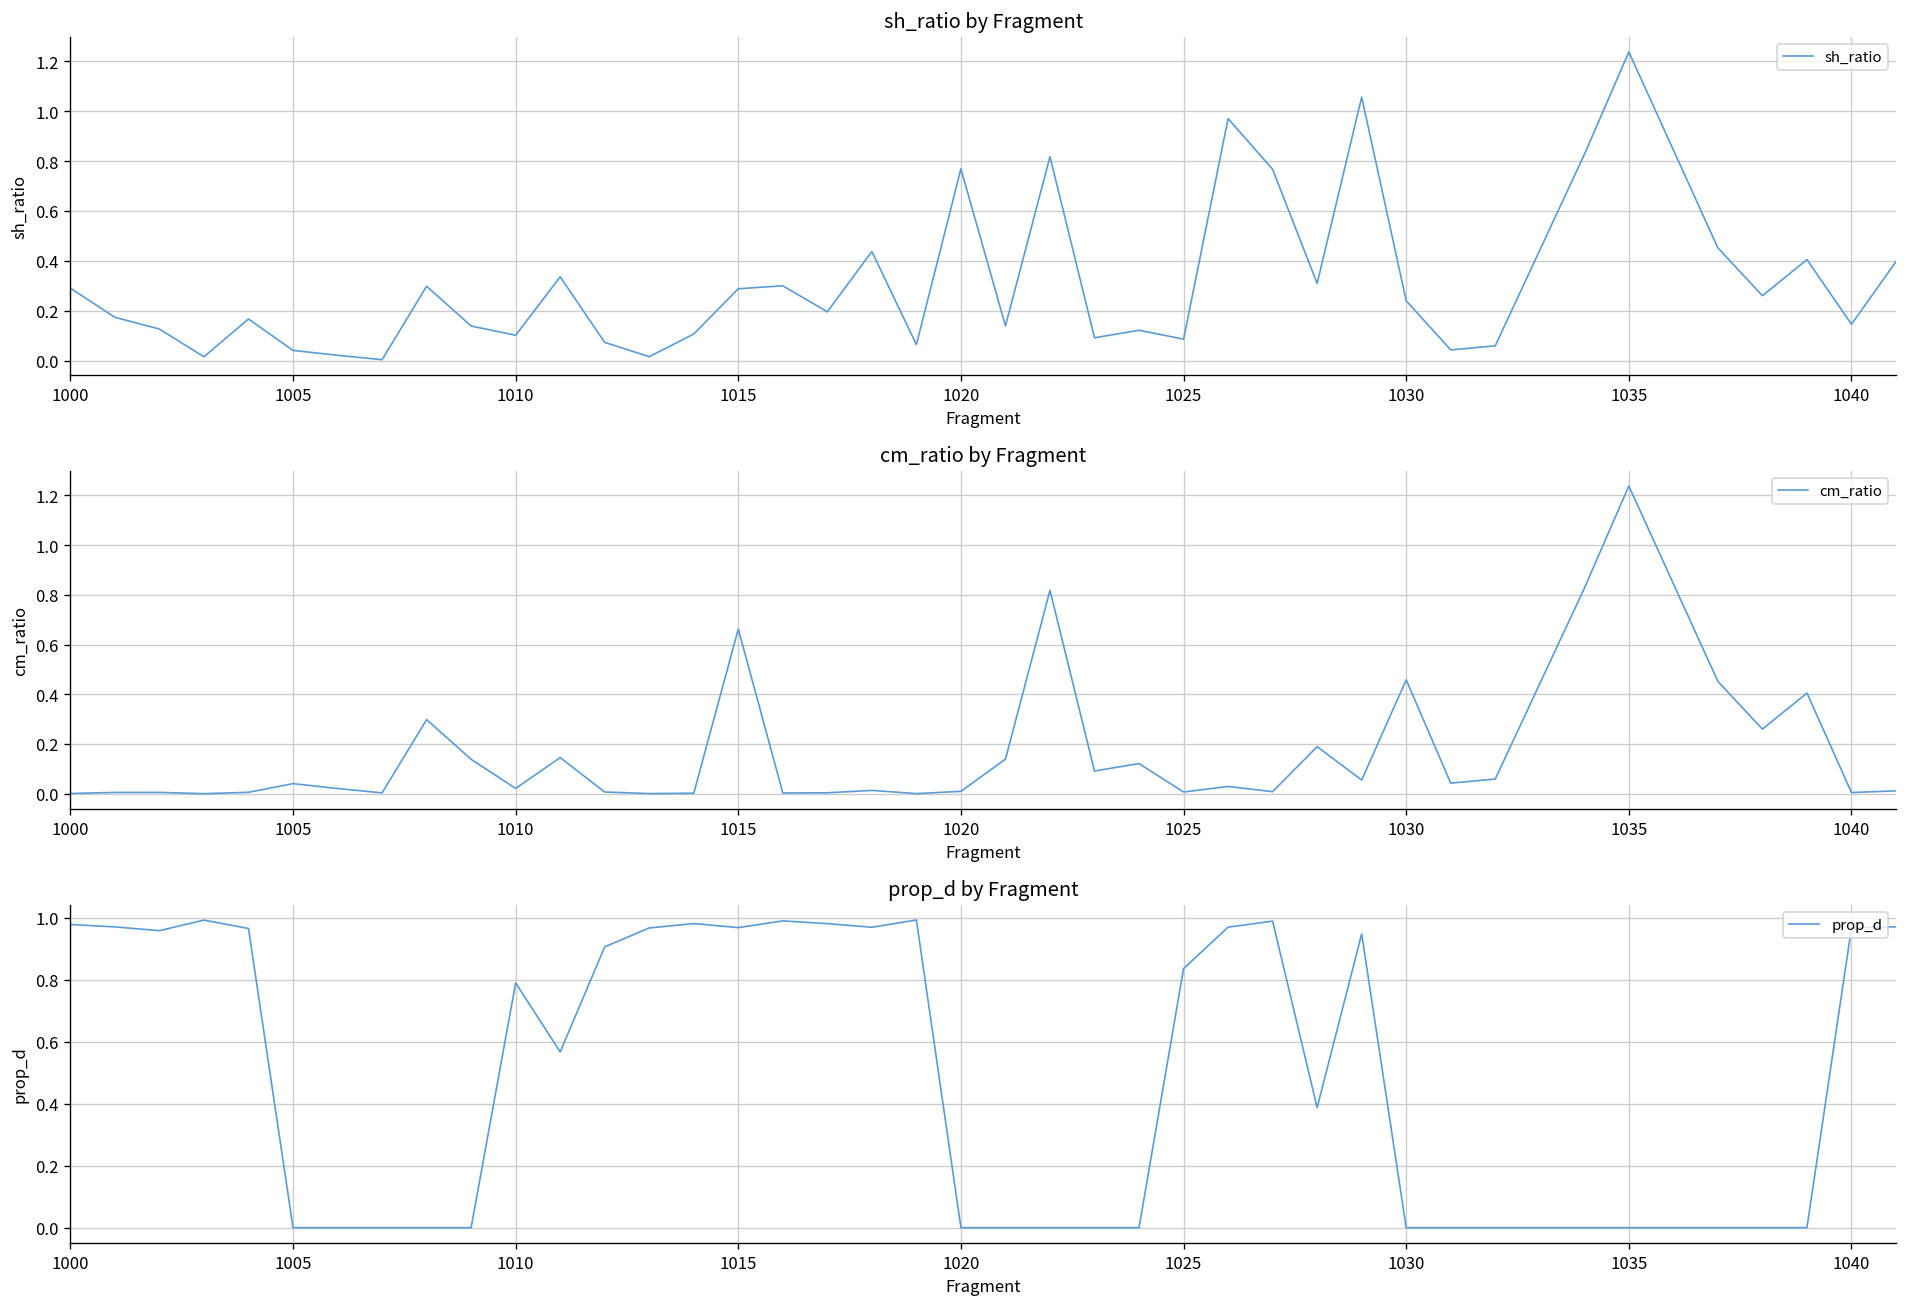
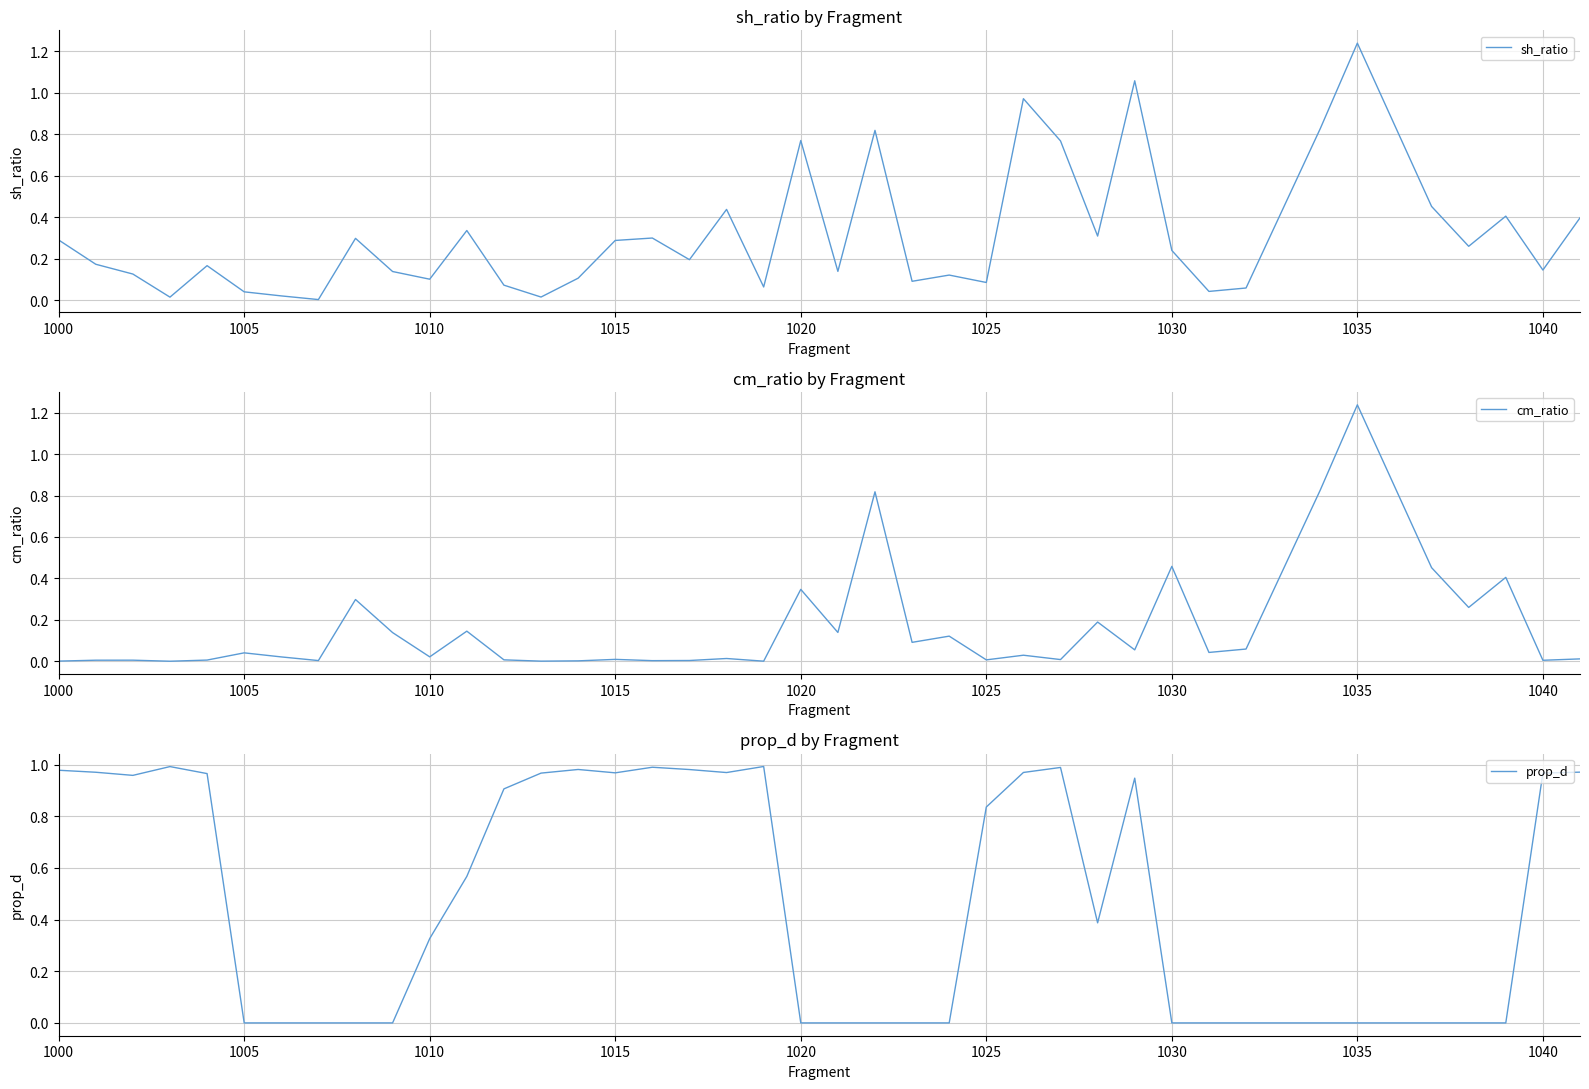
cm_ratio by Fragment, 1015: 0.66 -> 0.01
cm_ratio by Fragment, 1020: 0.01 -> 0.35
prop_d by Fragment, 1010: 0.79 -> 0.33
